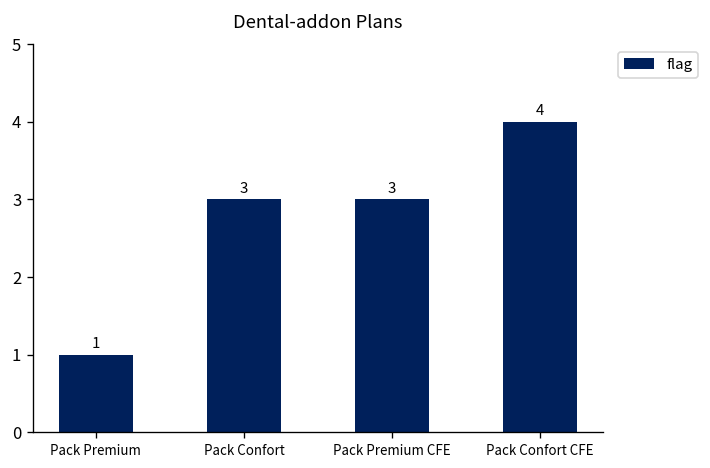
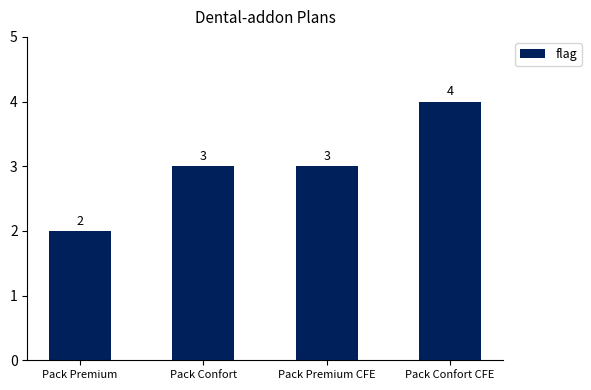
Pack Premium: 1 -> 2
